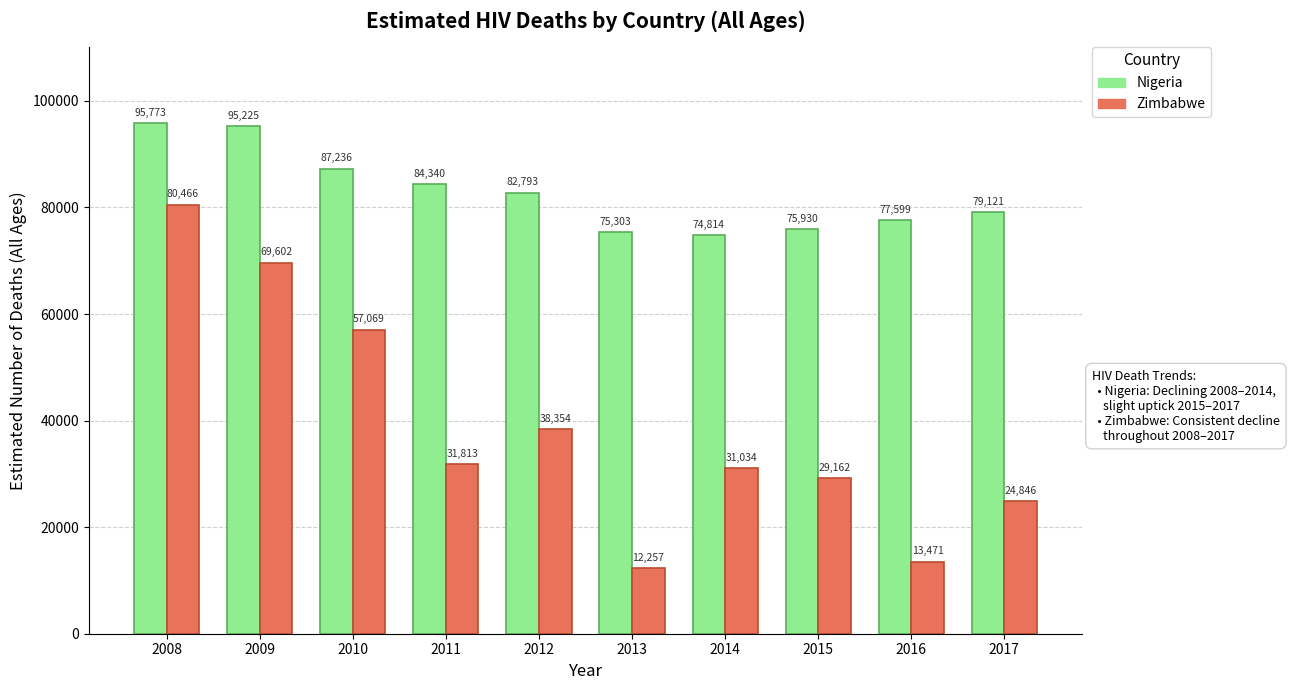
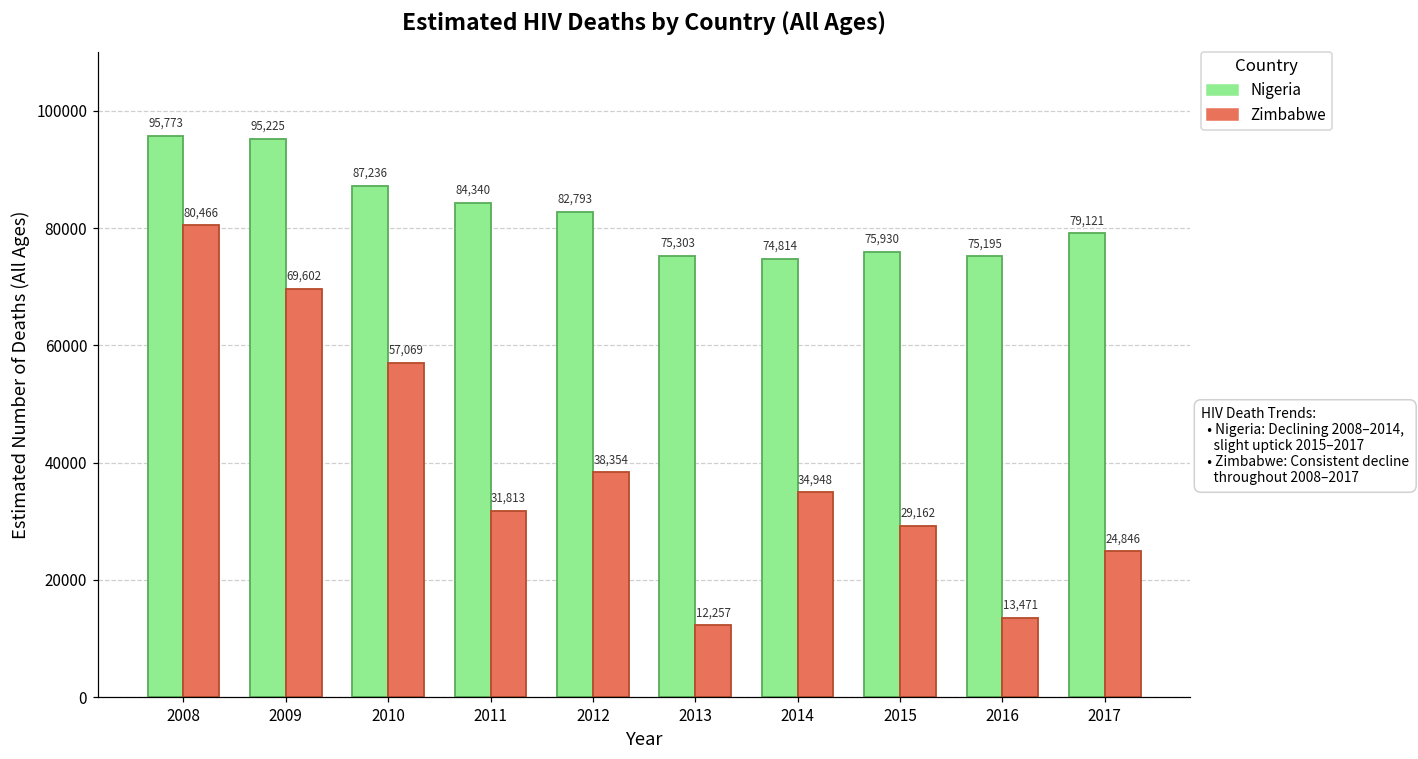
Zimbabwe, 2014: 31,034 -> 34,948
Nigeria, 2016: 77,599 -> 75,195
